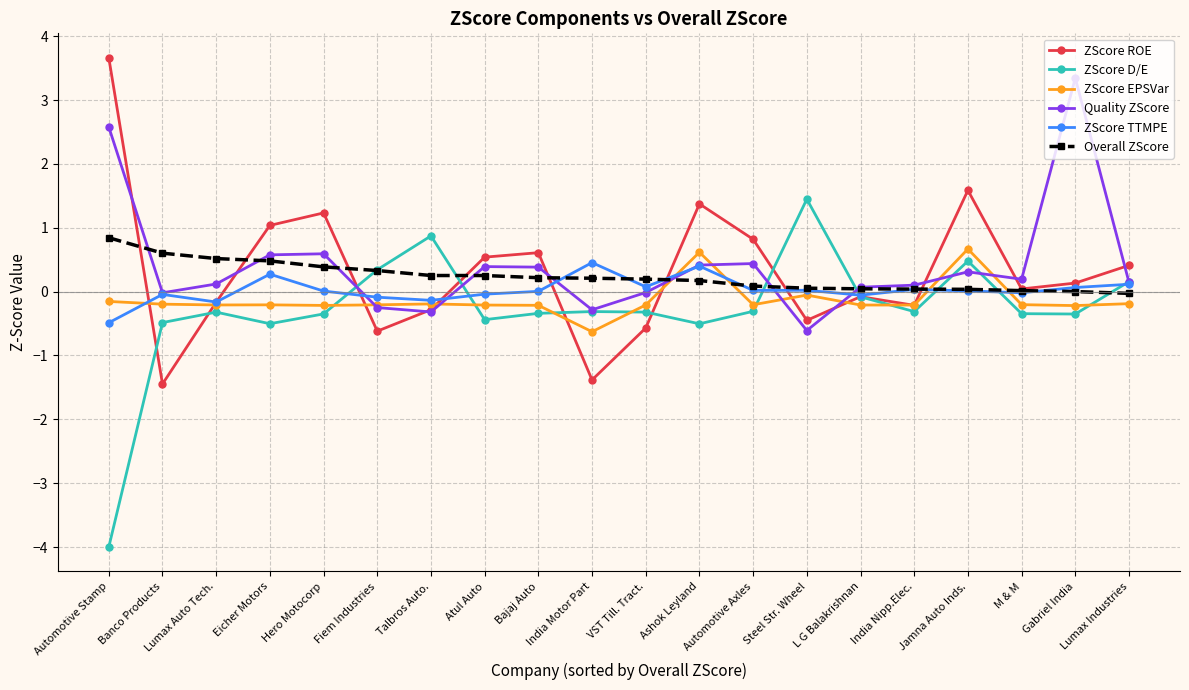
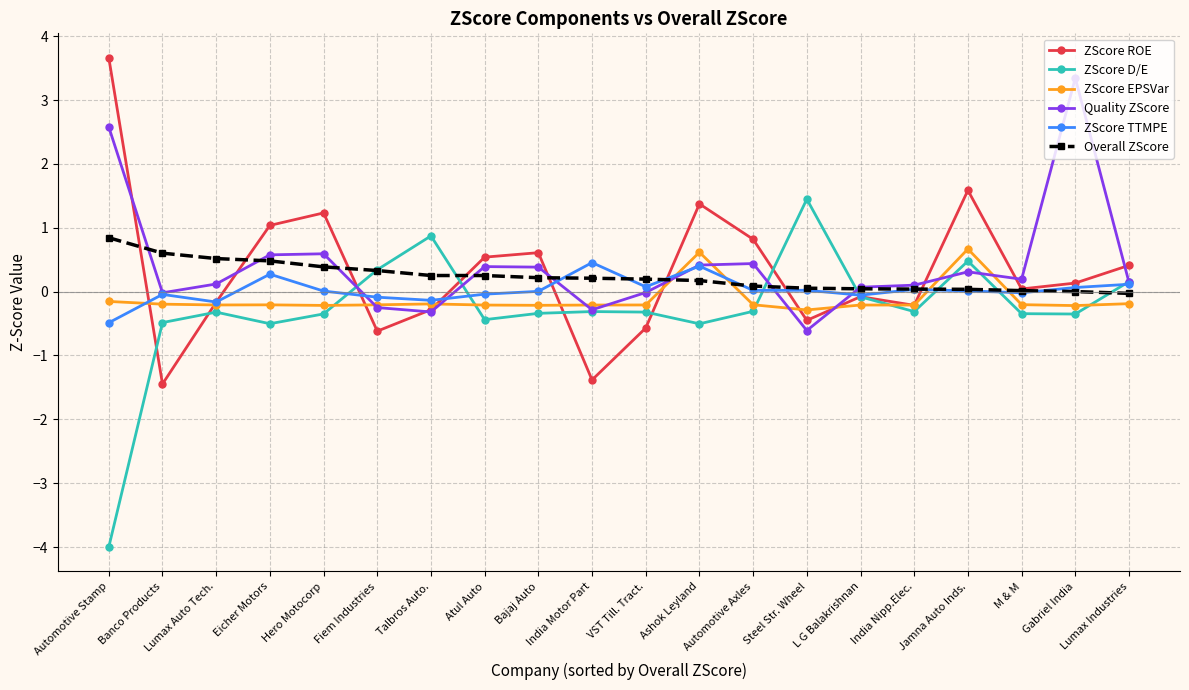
ZScore EPSVar, India Motor Part: -0.6 -> -0.2
ZScore EPSVar, Steel Str. Wheel: -0.1 -> -0.3
